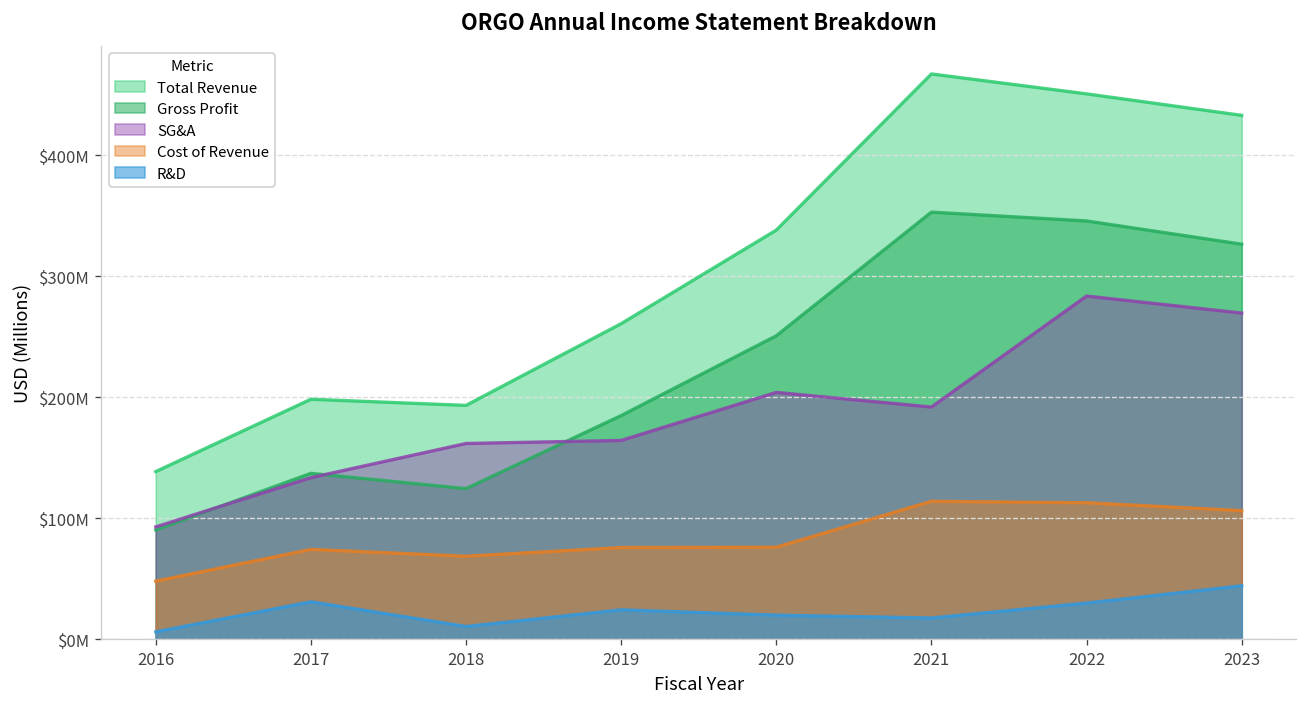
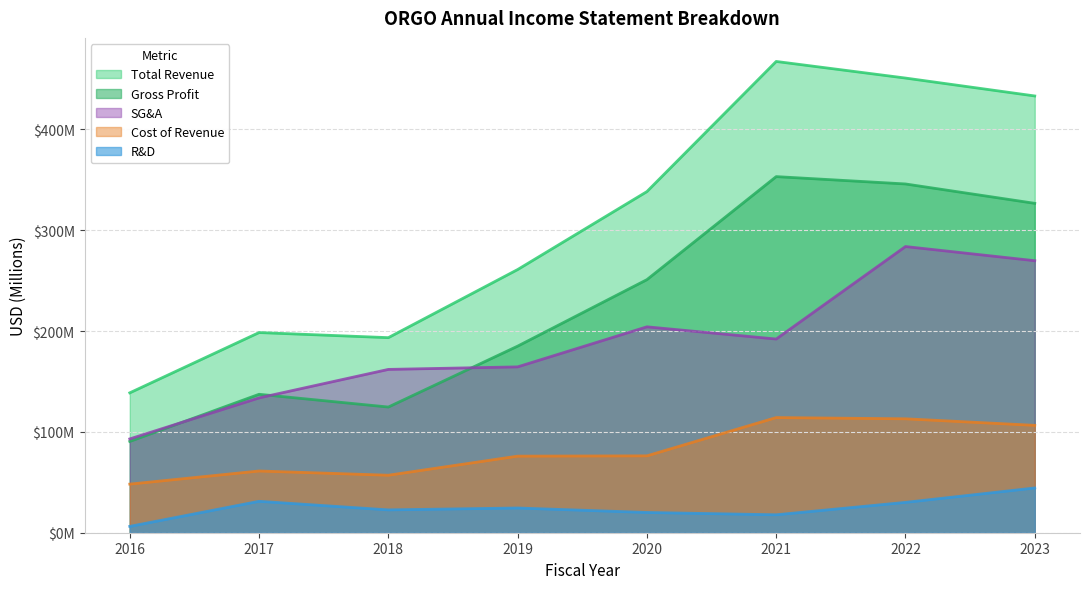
Cost of Revenue, 2017: $74000000 -> $61000000
Cost of Revenue, 2018: $69000000 -> $57000000
R&D, 2018: $11000000 -> $23000000
